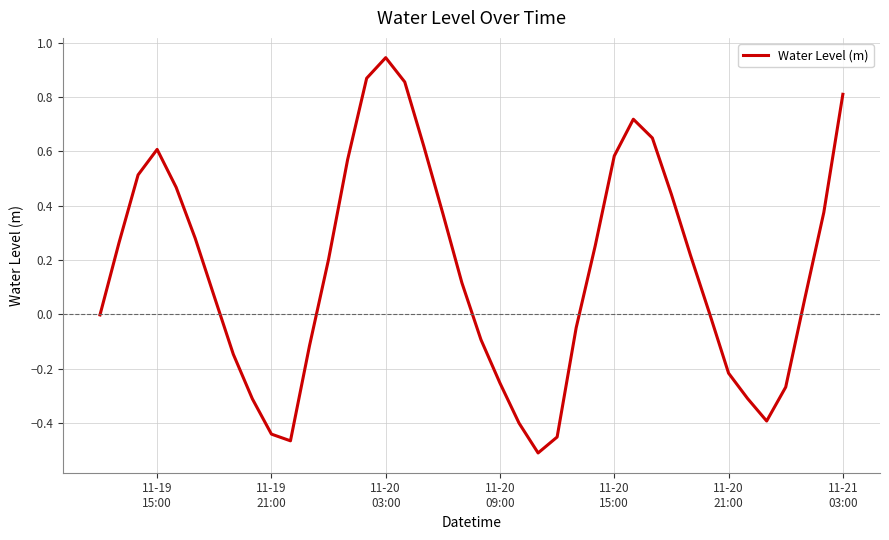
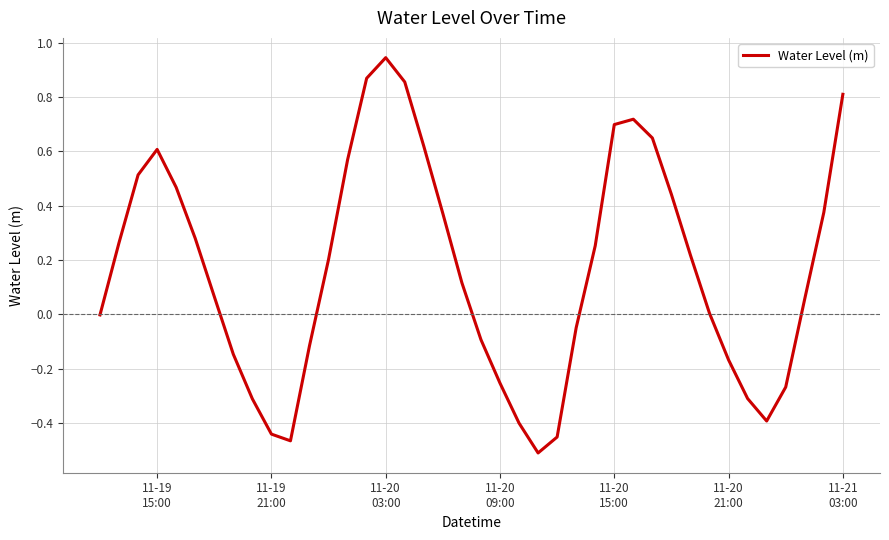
11-20 15:00: 0.58 -> 0.70
11-20 21:00: -0.22 -> -0.17
